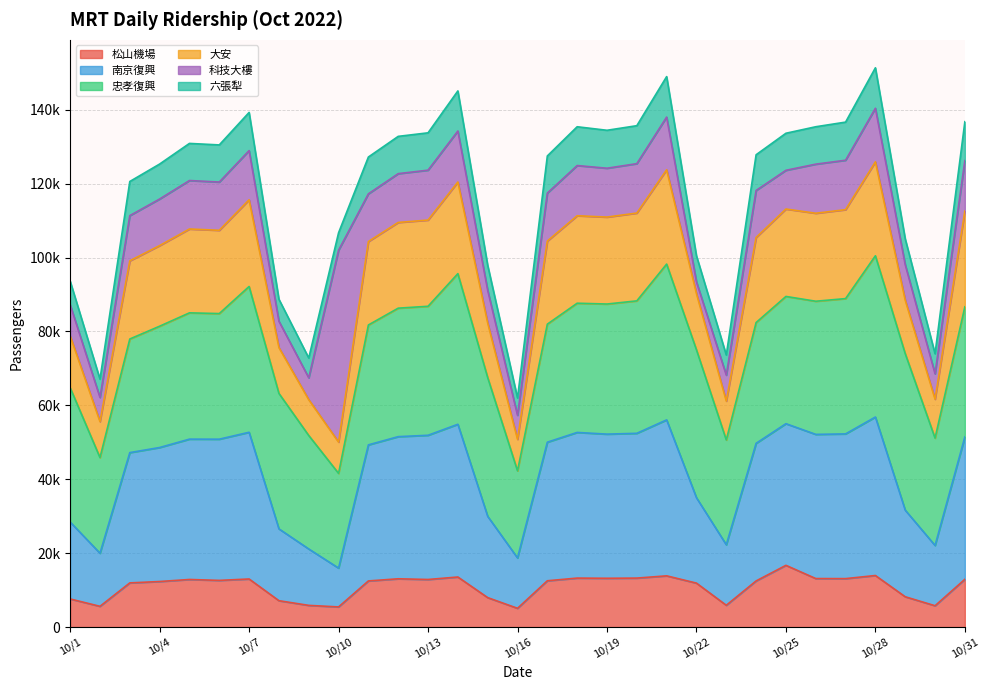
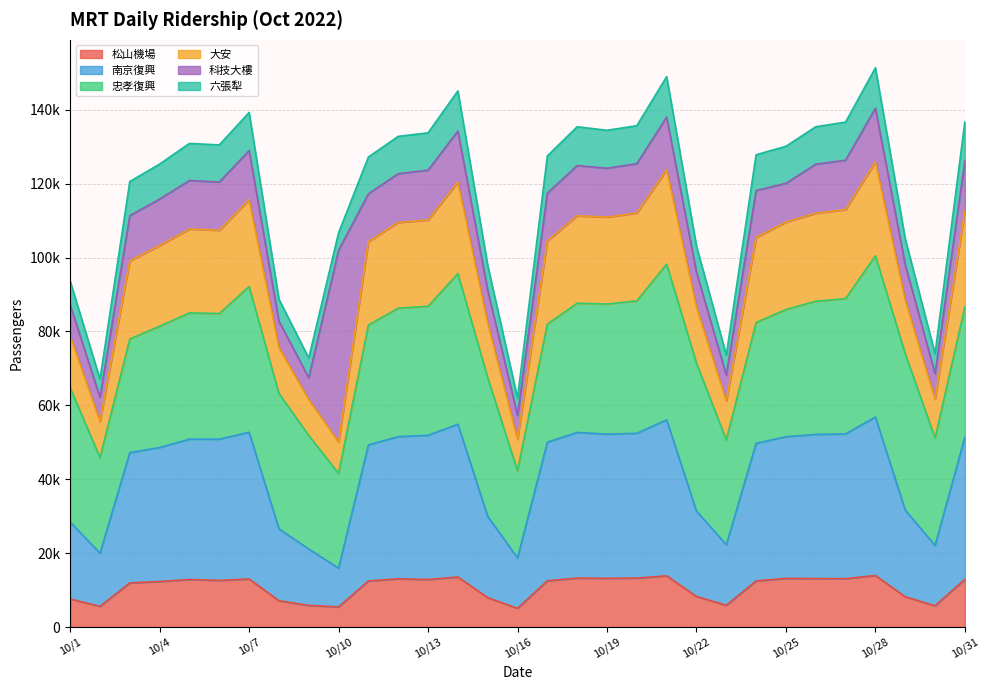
松山機場, 10/22: 12000 -> 8000
科技大樓, 10/22: 3000 -> 9000
松山機場, 10/25: 17000 -> 13000
